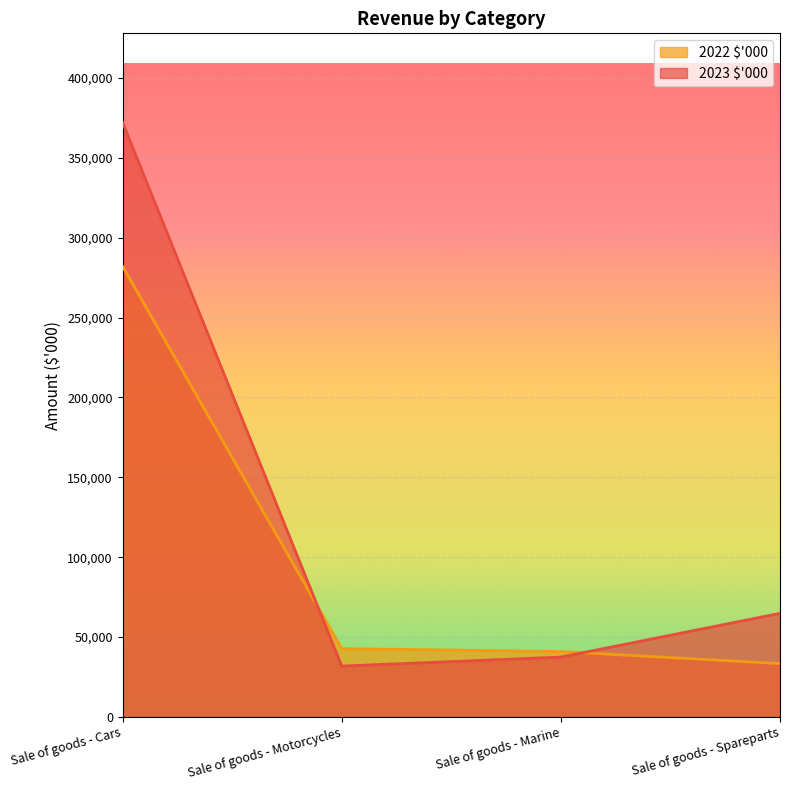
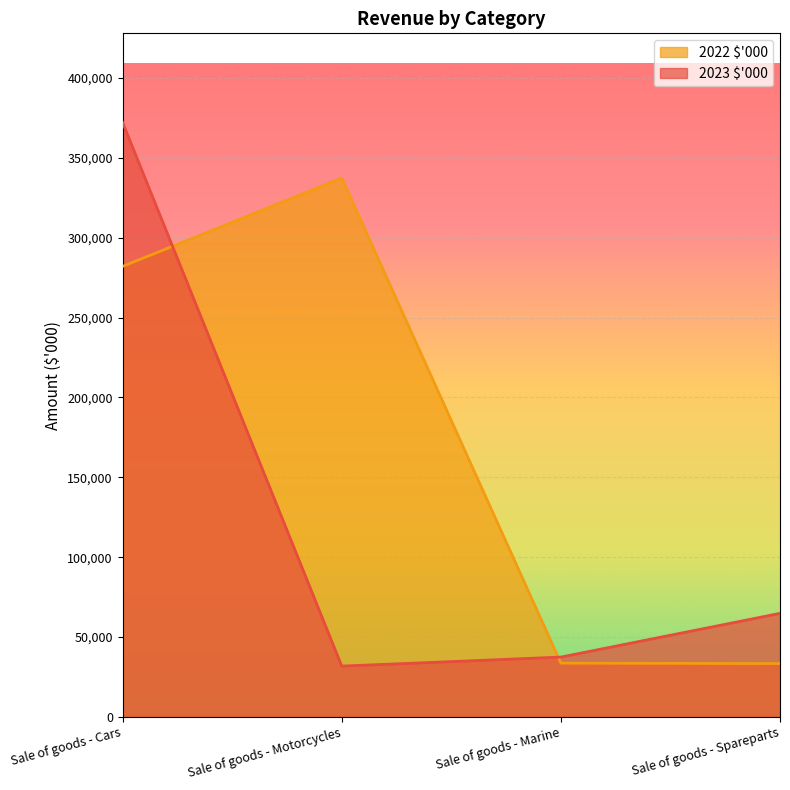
2022 $'000, Sale of goods - Motorcycles: 43,000 -> 337,000
2022 $'000, Sale of goods - Marine: 41,000 -> 34,000
